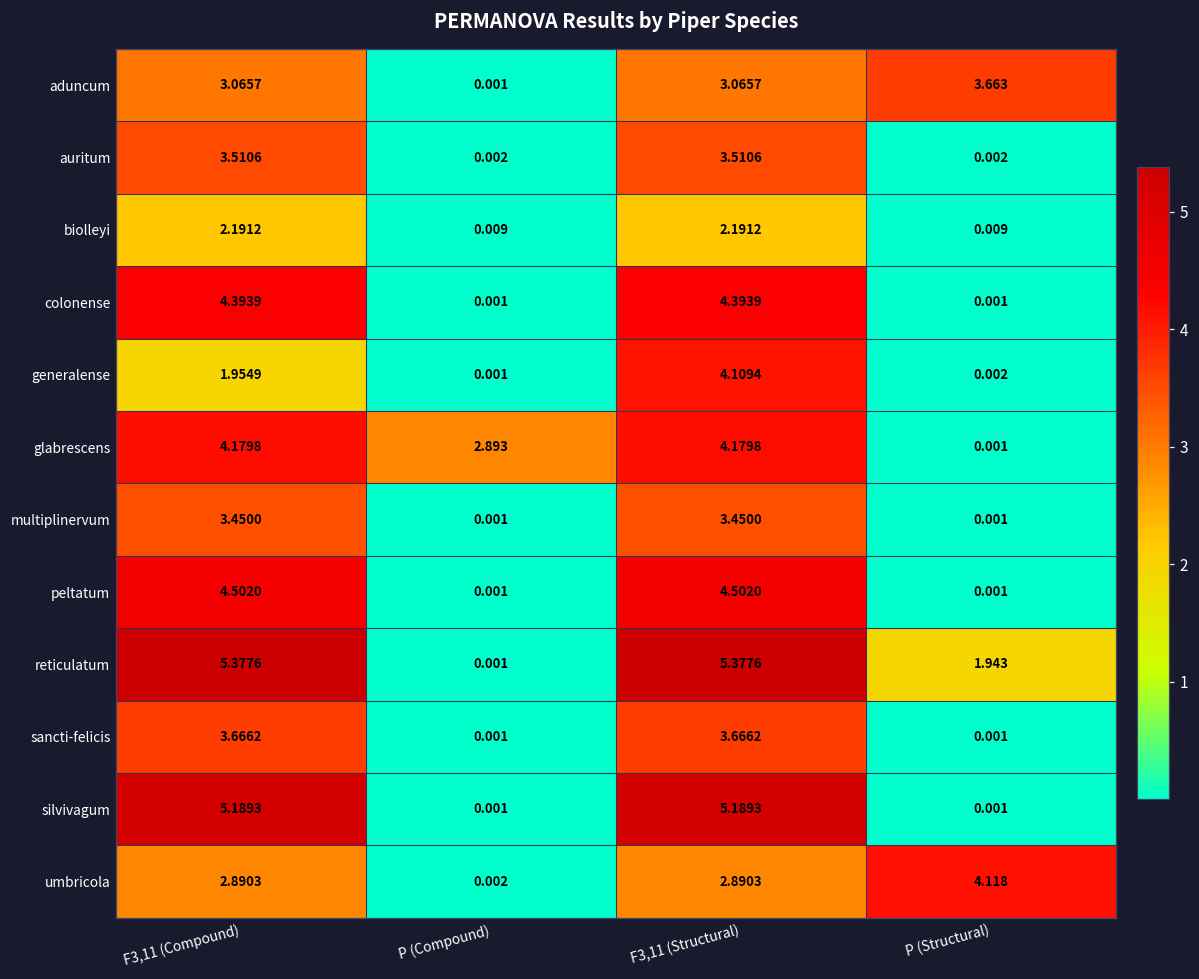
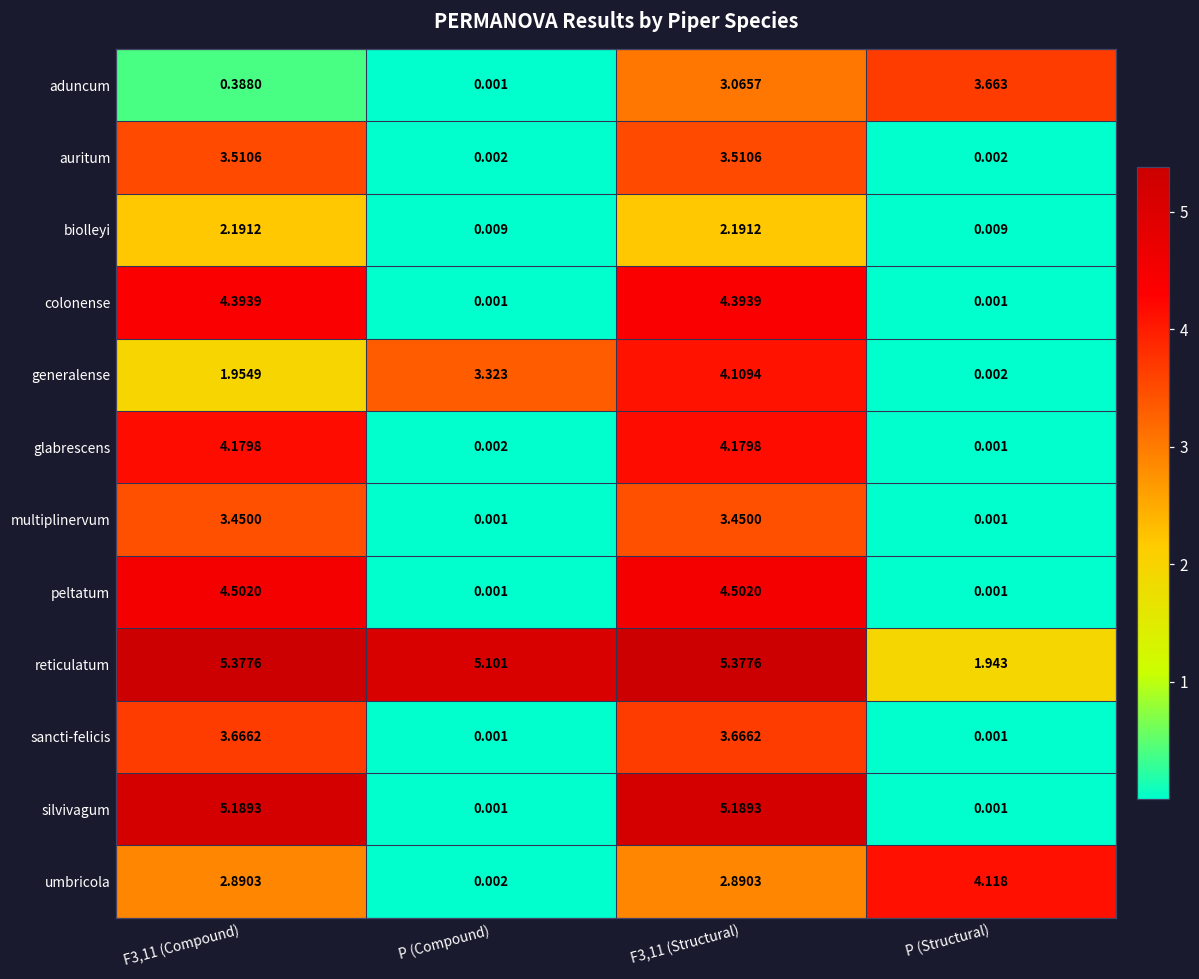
aduncum, F3,11 (Compound): 3.0657 -> 0.3880
generalense, P (Compound): 0.001 -> 3.323
glabrescens, P (Compound): 2.893 -> 0.002
reticulatum, P (Compound): 0.001 -> 5.101
